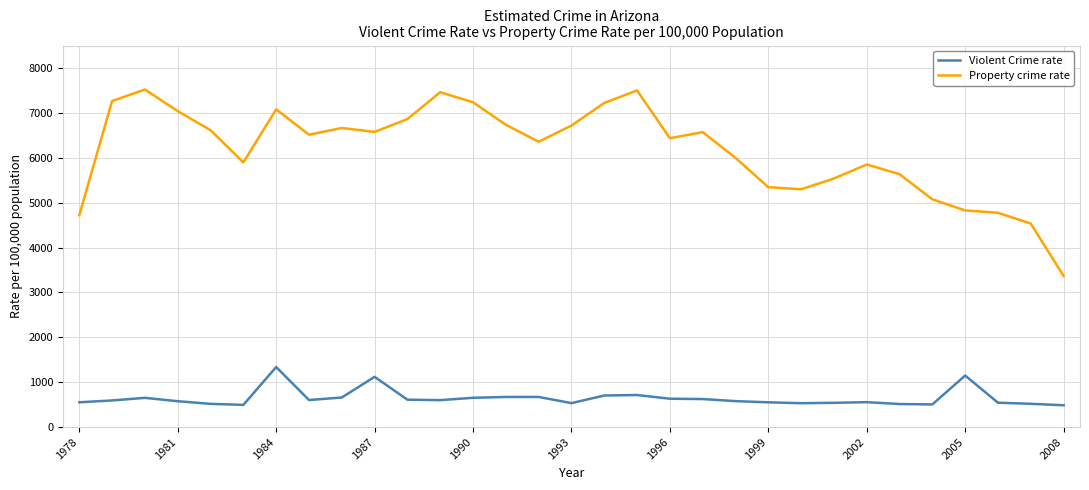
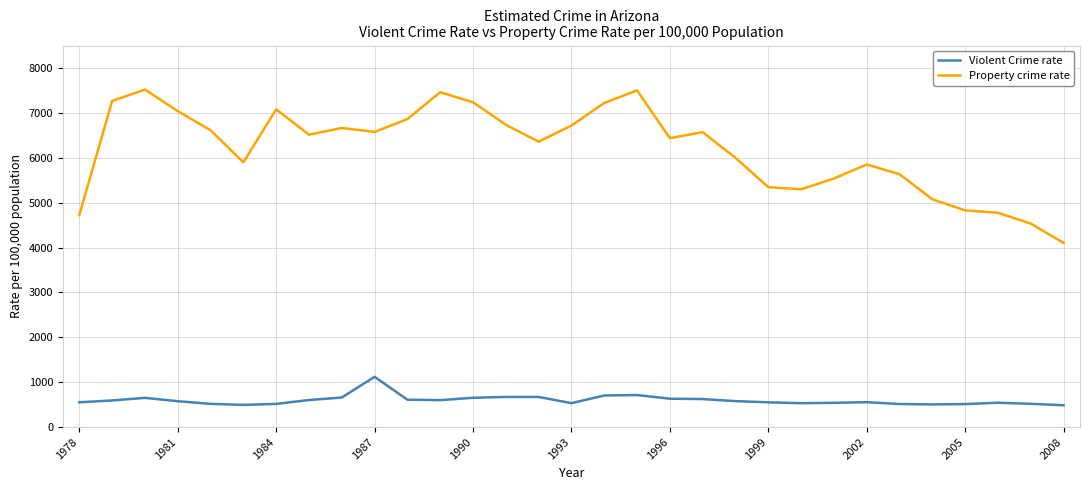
Violent Crime rate, 1984: 1300 -> 500
Violent Crime rate, 2005: 1100 -> 500
Property crime rate, 2008: 3400 -> 4100
